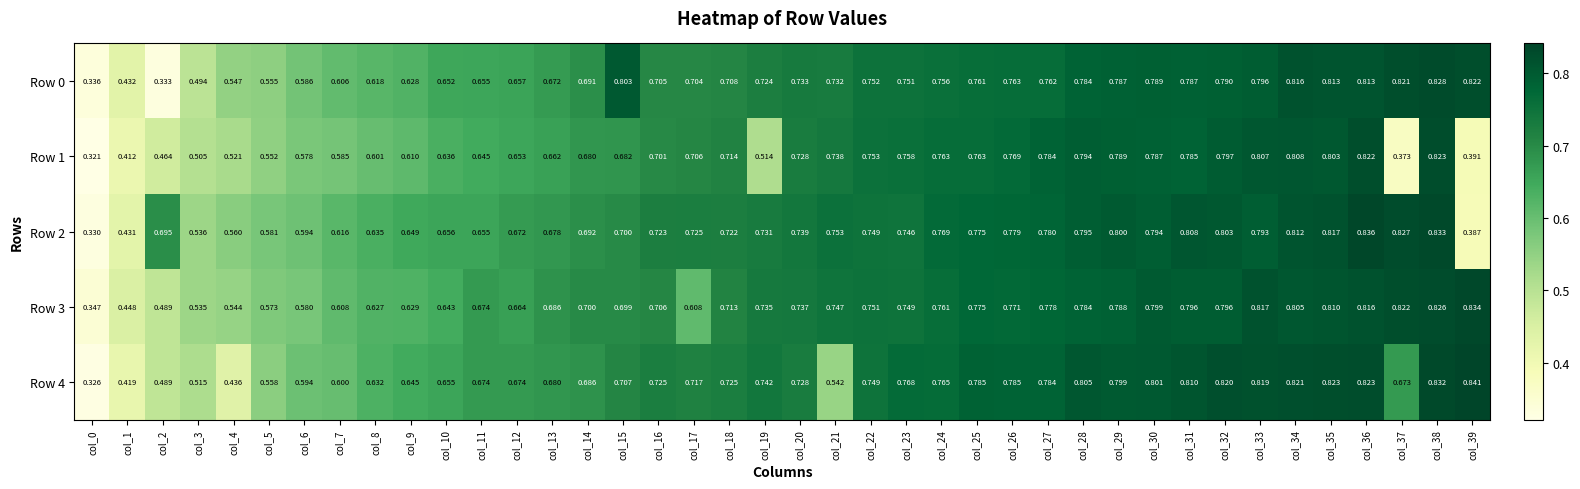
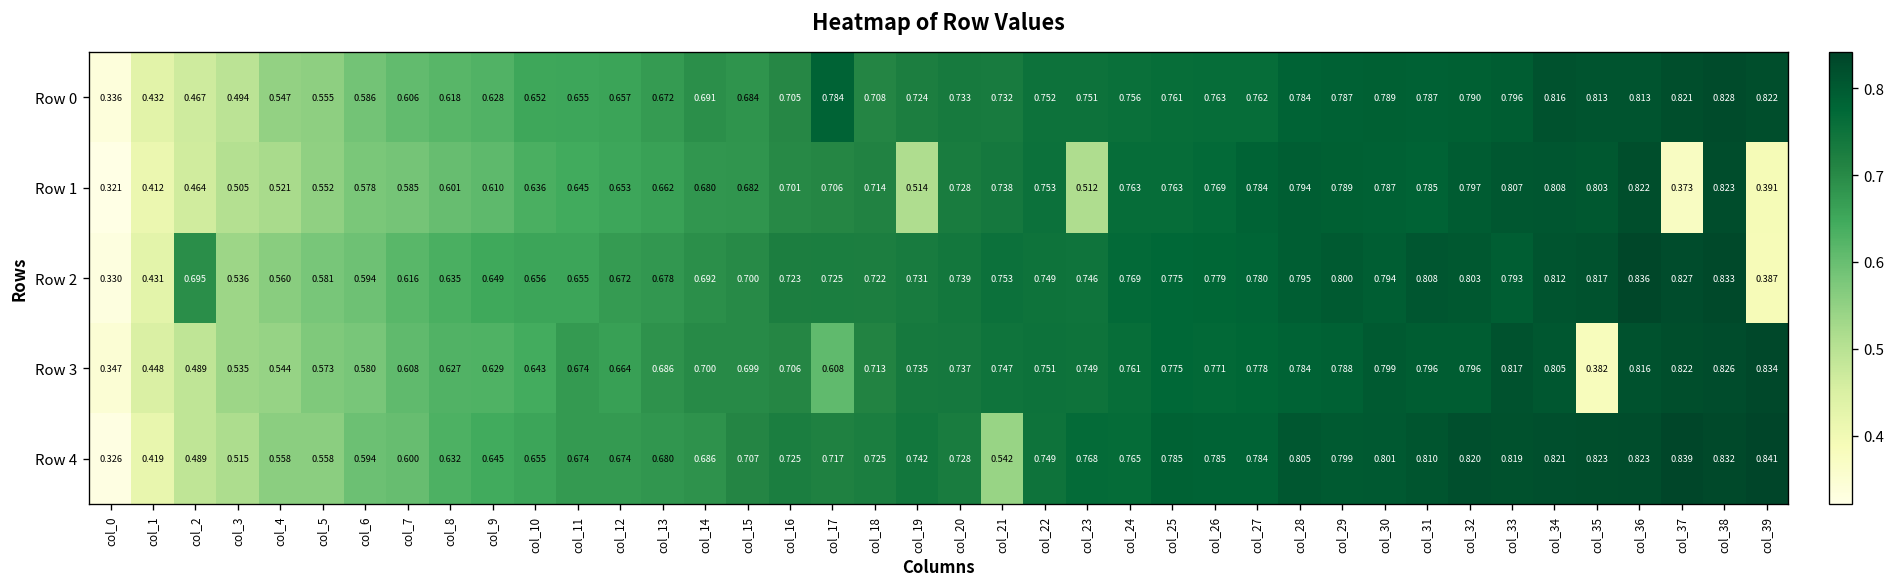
Row 0, col_2: 0.333 -> 0.467
Row 0, col_15: 0.803 -> 0.684
Row 0, col_17: 0.704 -> 0.784
Row 1, col_23: 0.758 -> 0.512
Row 3, col_35: 0.810 -> 0.382
Row 4, col_4: 0.436 -> 0.558
Row 4, col_37: 0.673 -> 0.839
